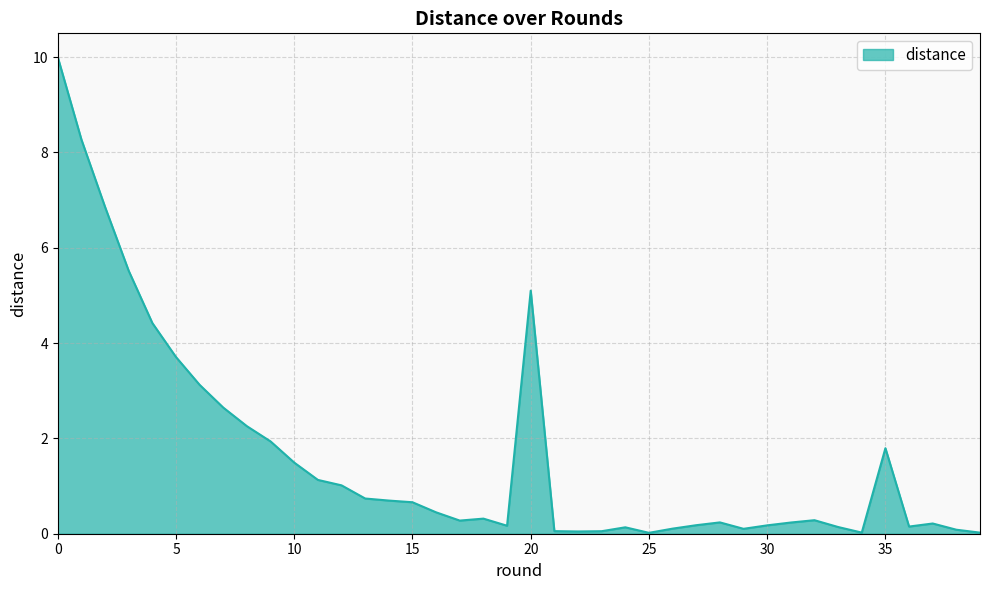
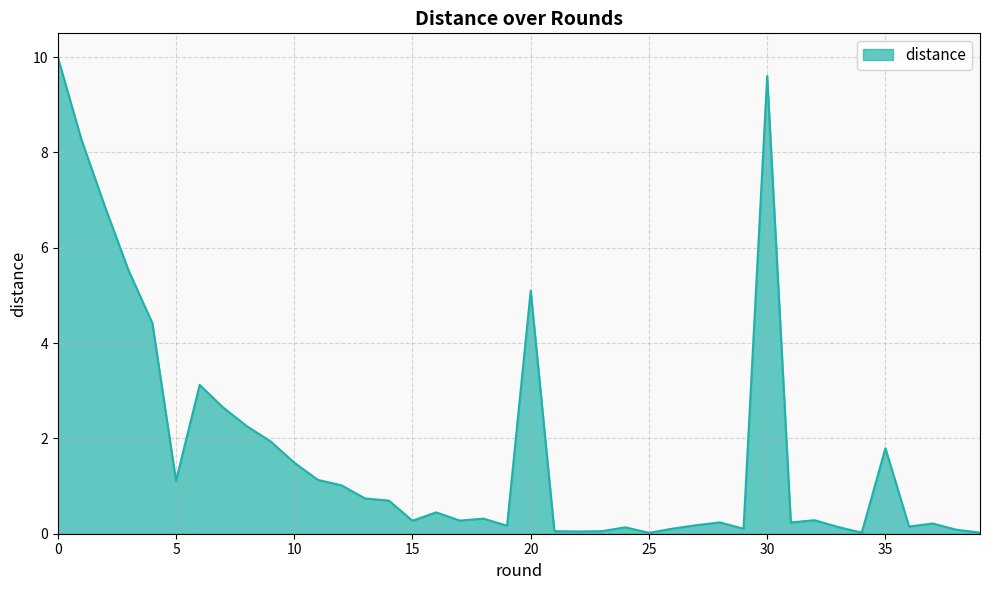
5: 3.7 -> 1.1
15: 0.7 -> 0.3
30: 0.2 -> 9.6
